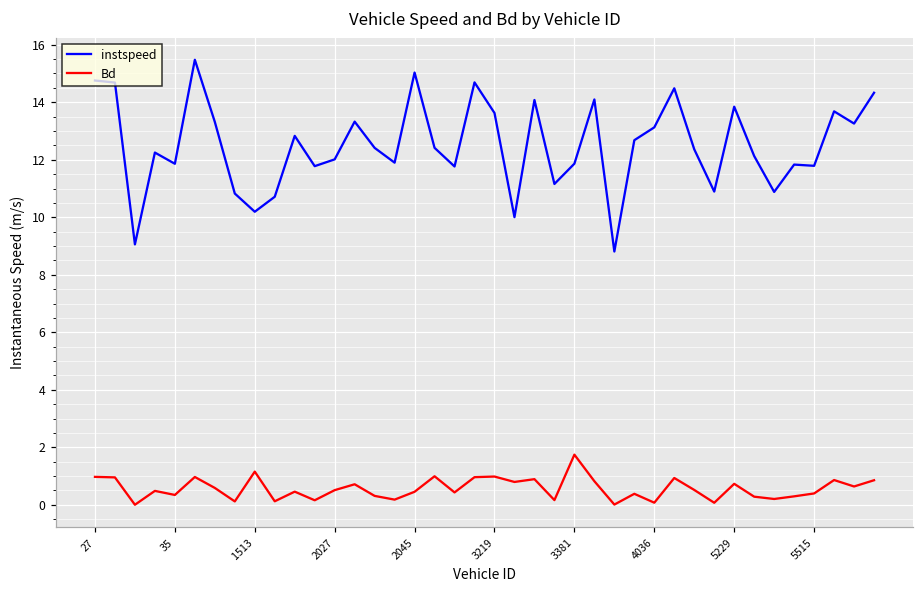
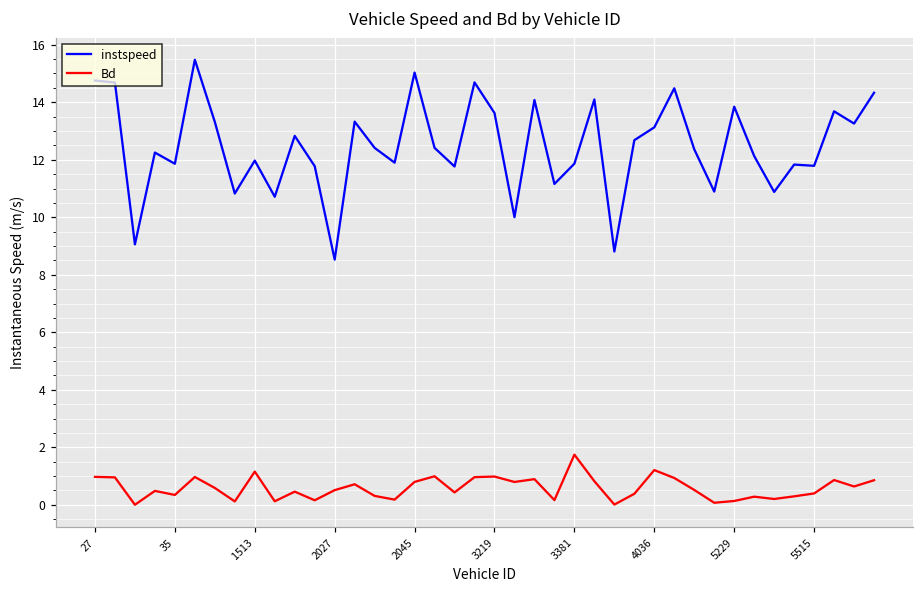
instspeed, 1513: 10.2 -> 12.0
instspeed, 2027: 12.0 -> 8.5
Bd, 2045: 0.5 -> 0.8
Bd, 4036: 0.1 -> 1.2
Bd, 5229: 0.7 -> 0.1
